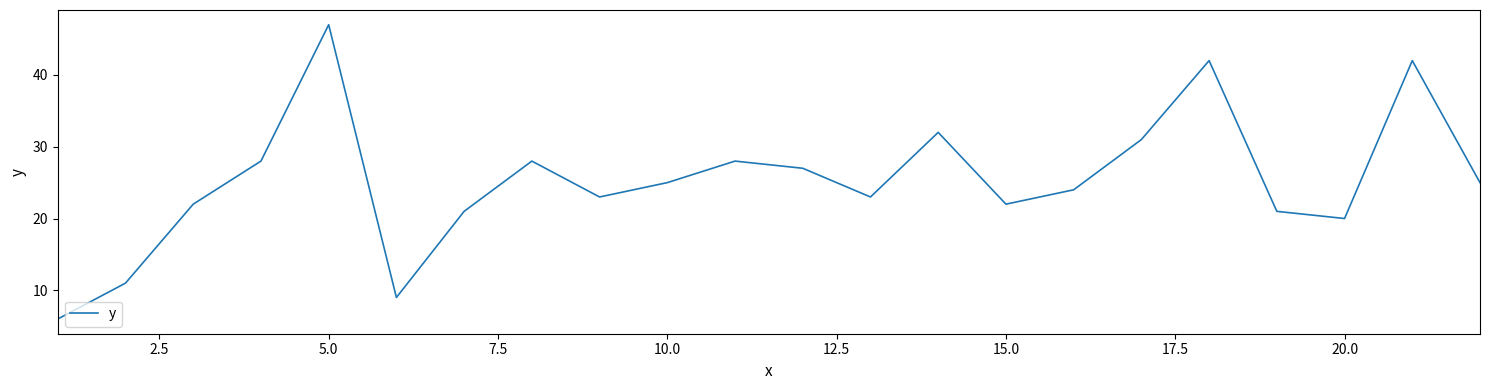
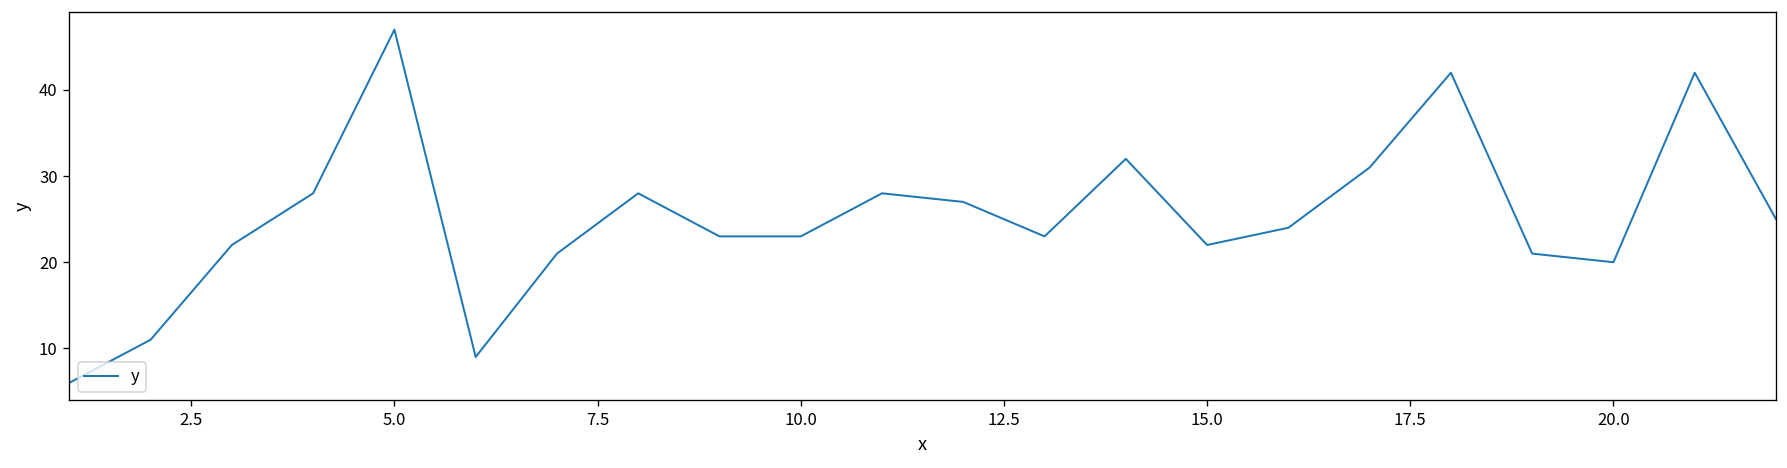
10.0: 25 -> 23
